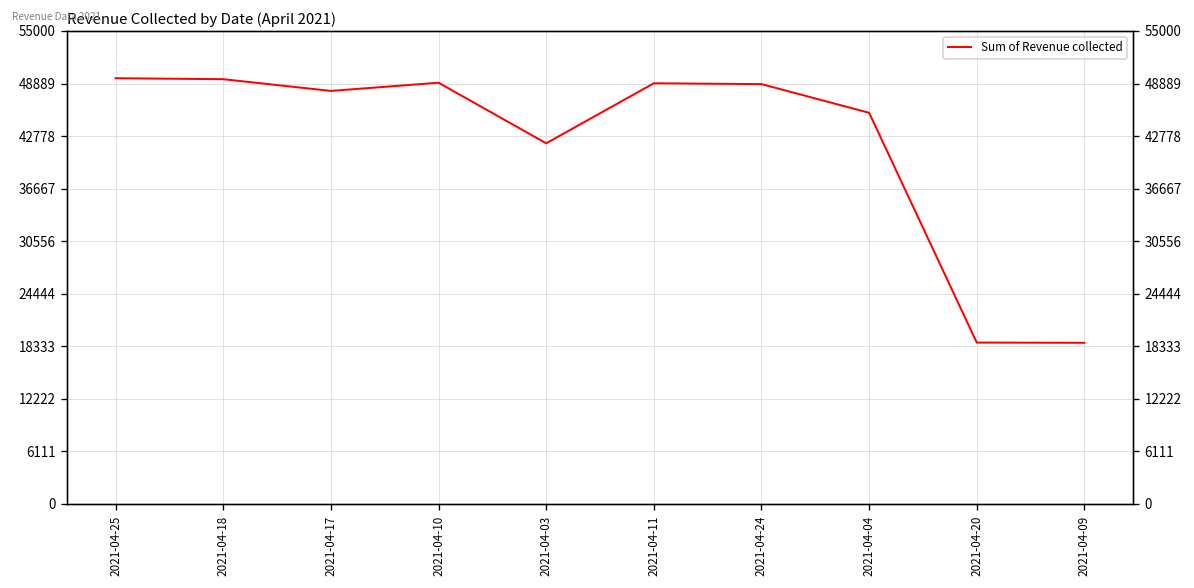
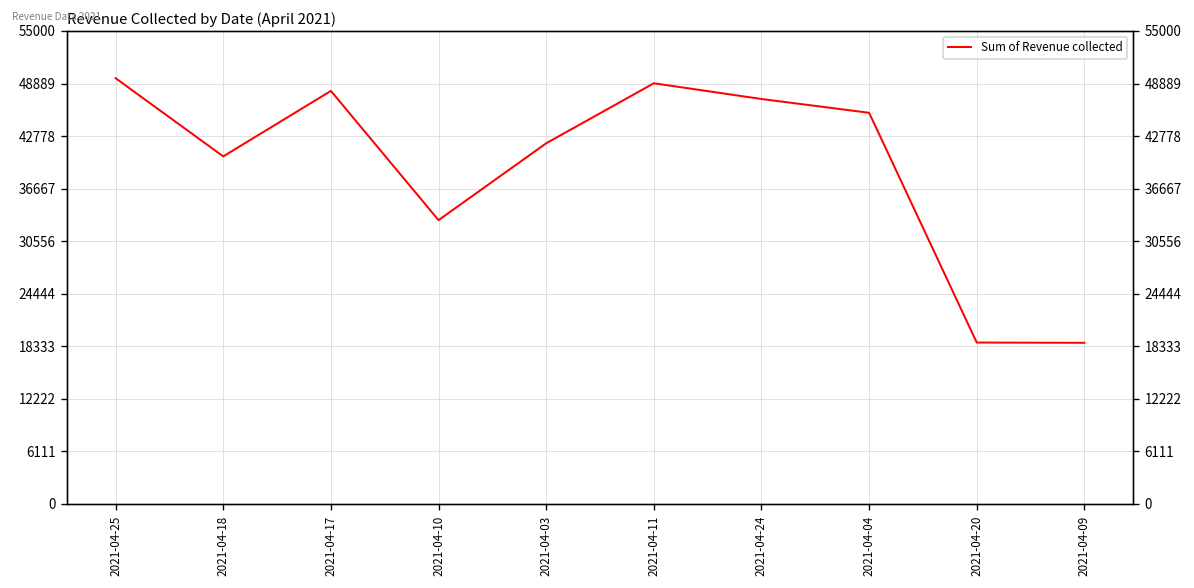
2021-04-18: 49000 -> 40000
2021-04-10: 49000 -> 33000
2021-04-24: 49000 -> 47000
